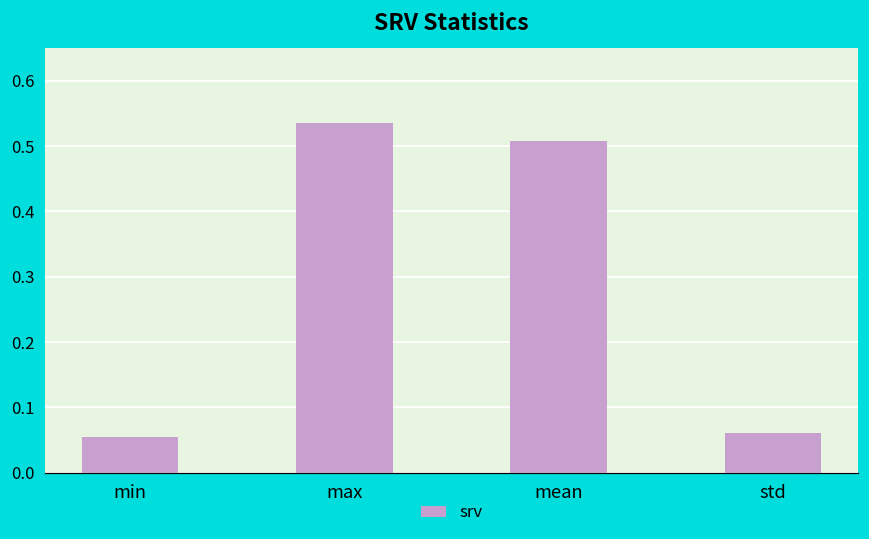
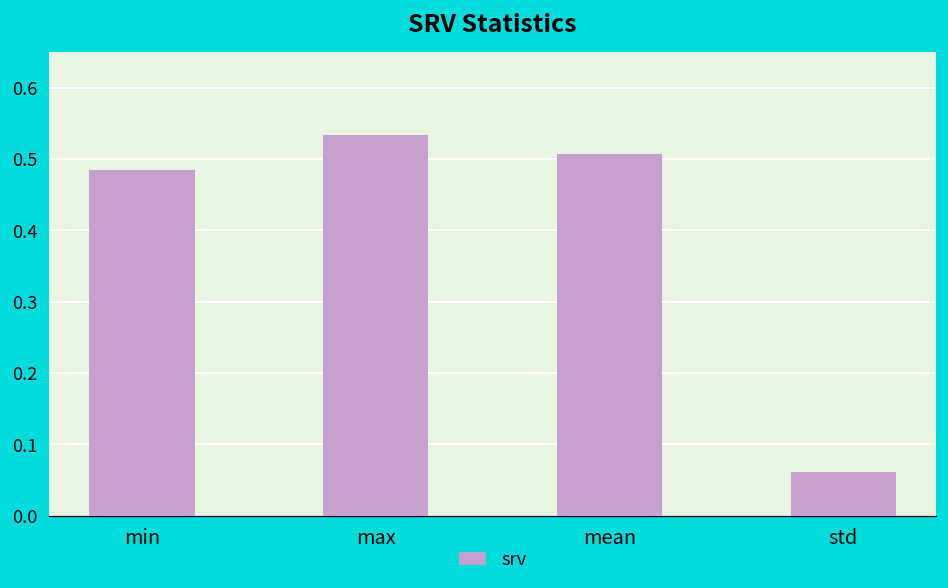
min: 0.06 -> 0.48
